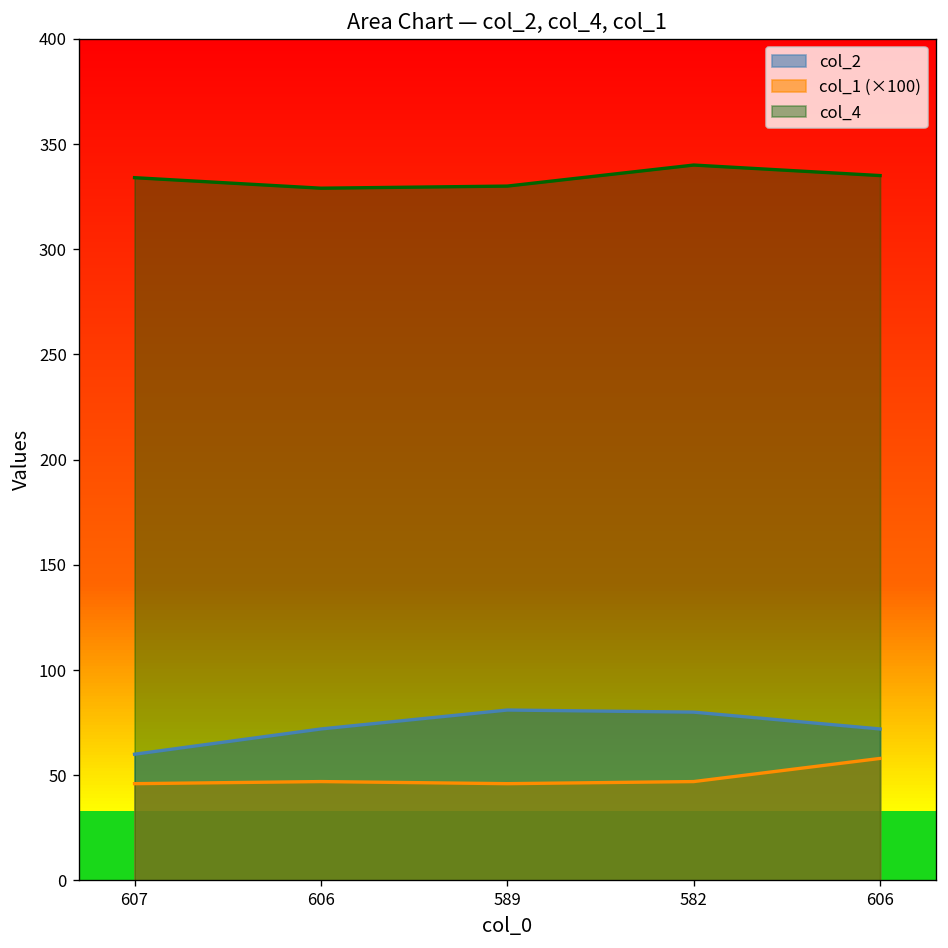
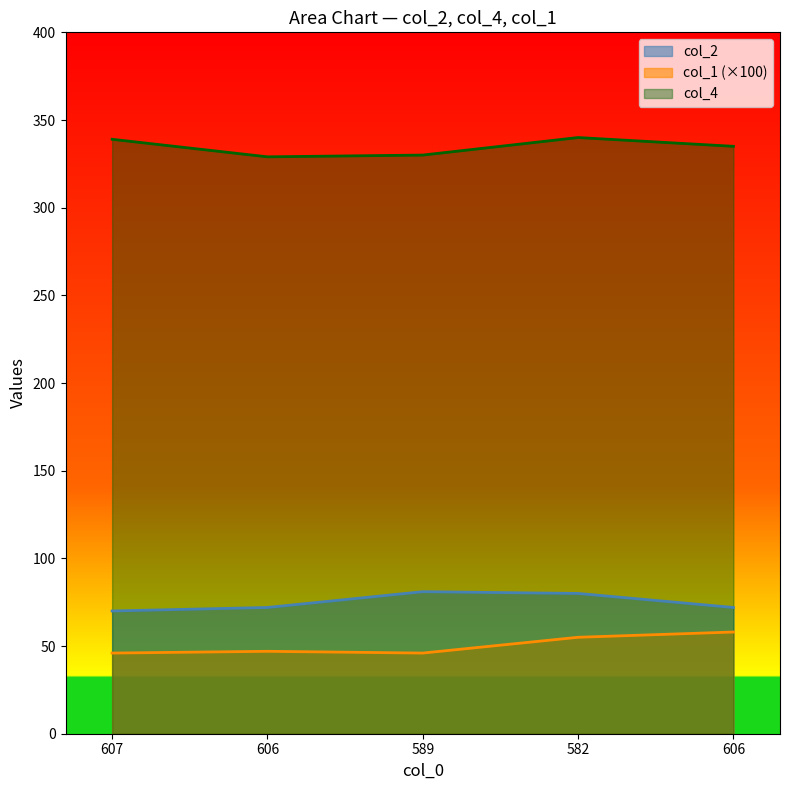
col_2, 607: 60 -> 70
col_4, 607: 334 -> 339
col_1 (×100), 582: 47 -> 55
